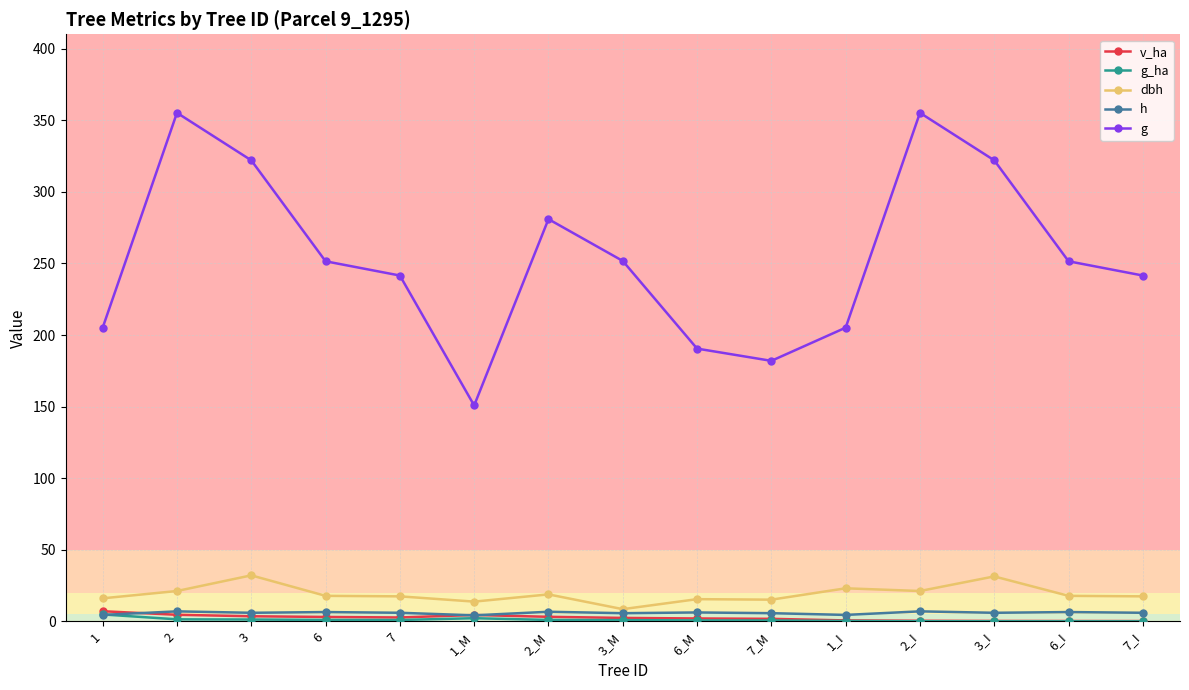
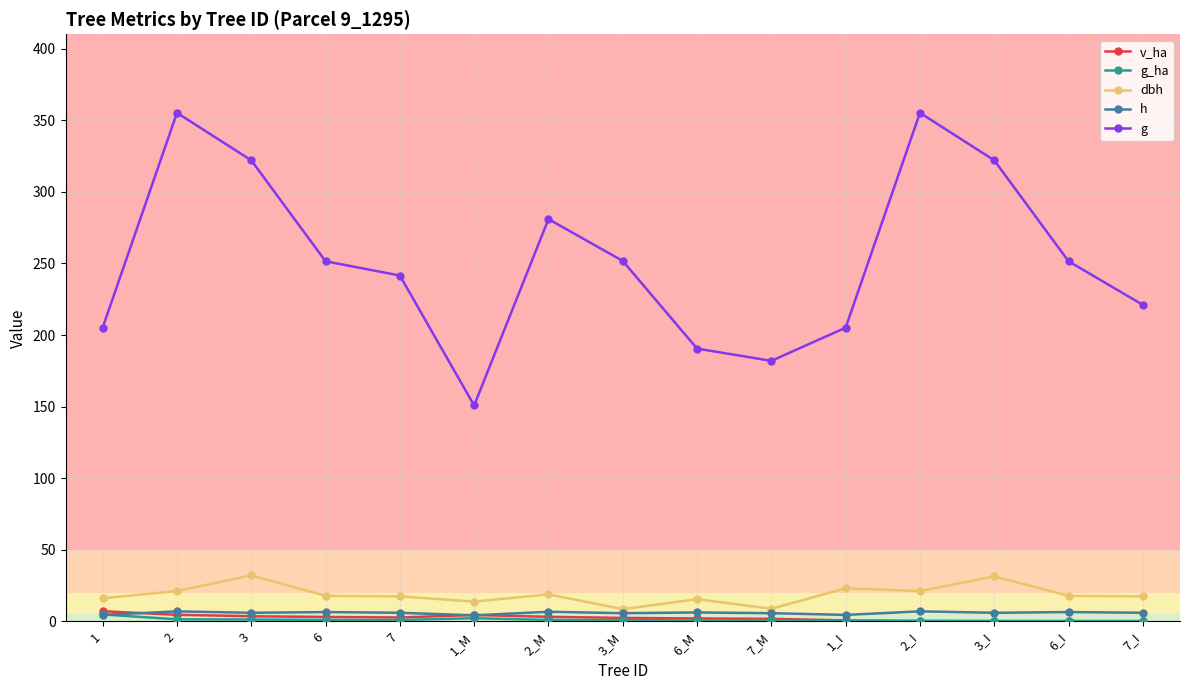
dbh, 7_M: 15 -> 9
g, 7_I: 242 -> 221
